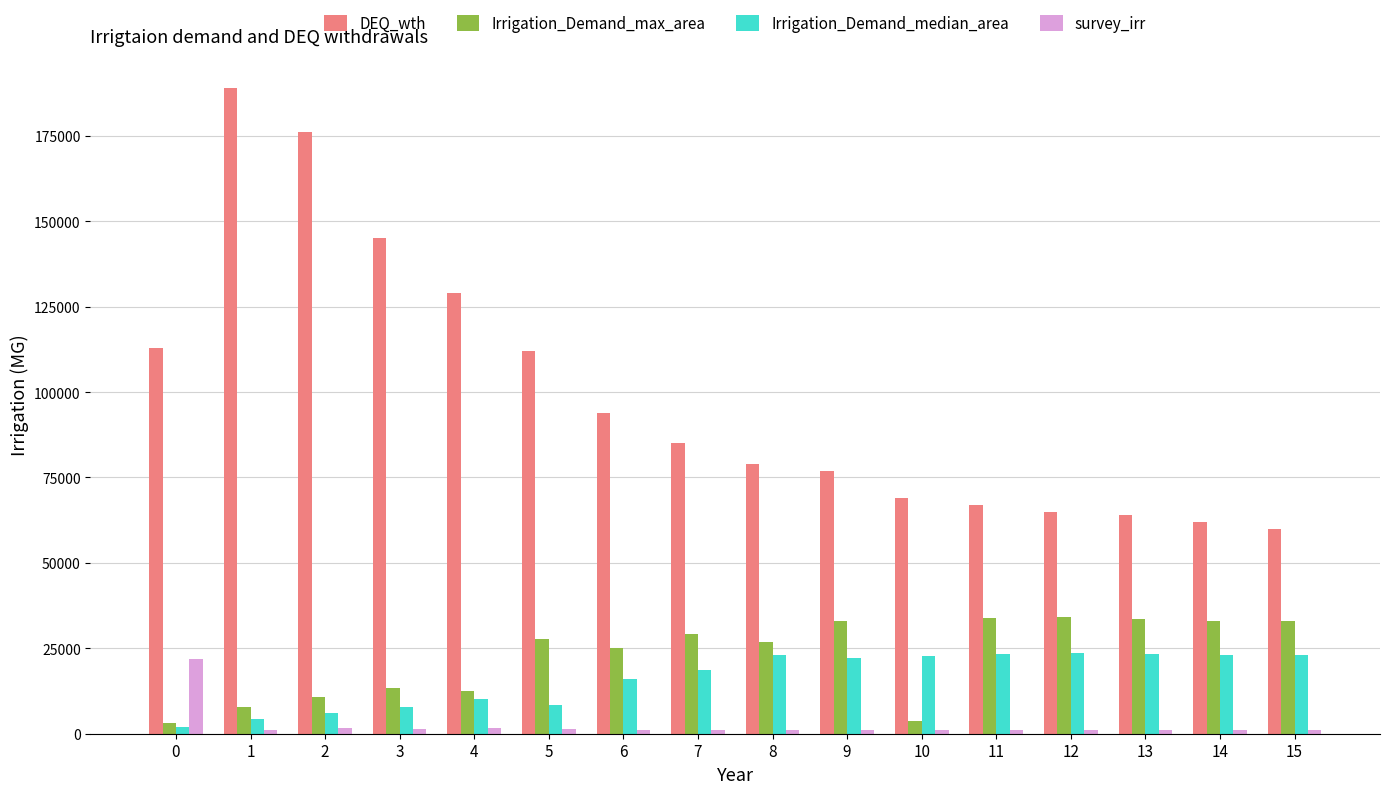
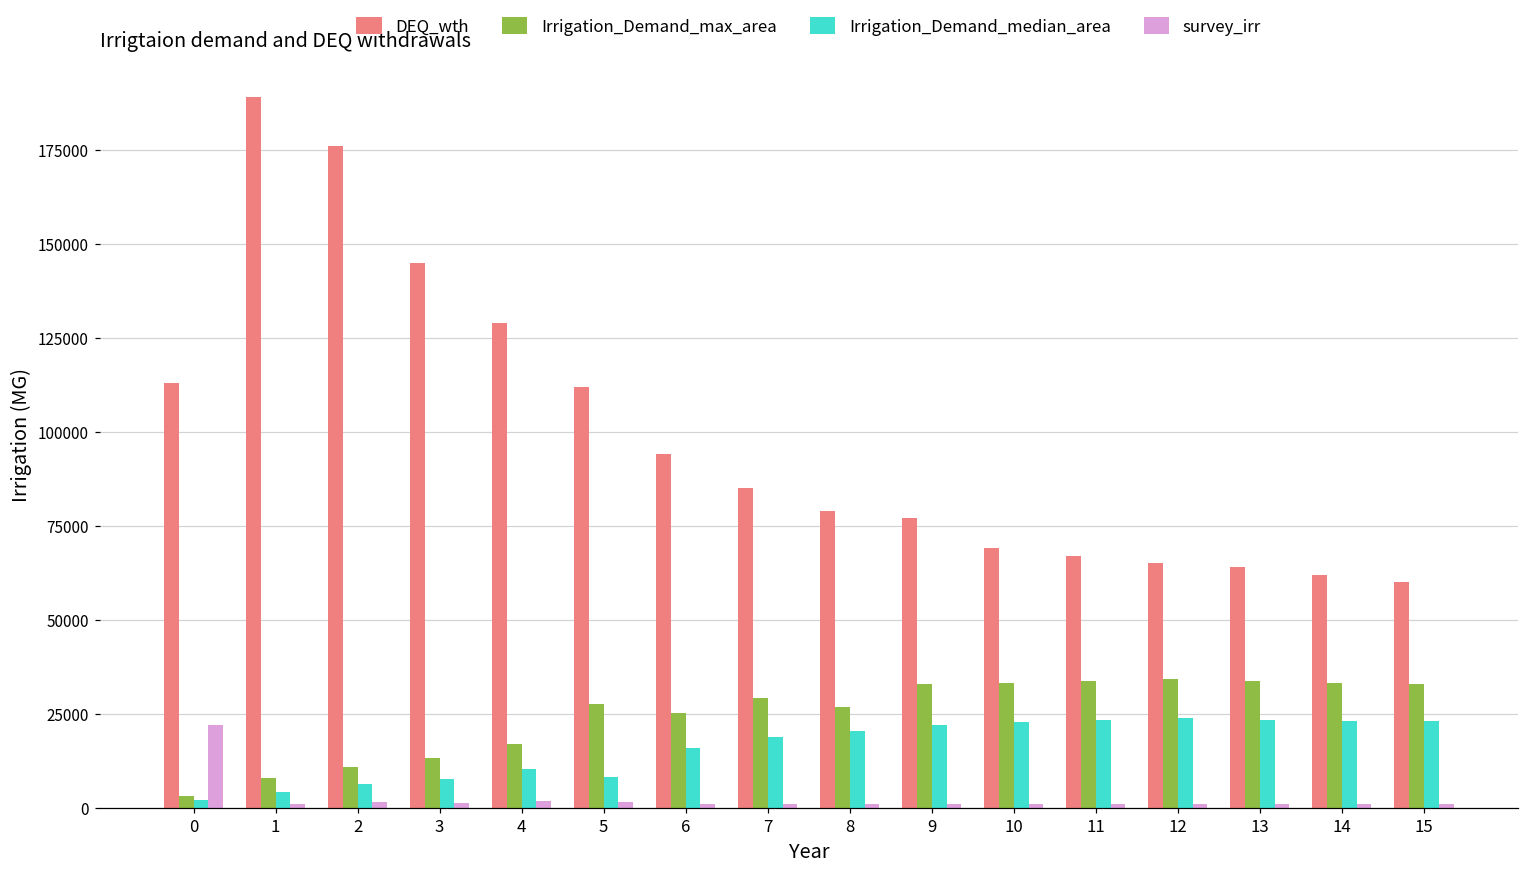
Irrigation_Demand_max_area, 4: 12000 -> 17000
Irrigation_Demand_median_area, 8: 23000 -> 20000
Irrigation_Demand_max_area, 10: 4000 -> 33000
